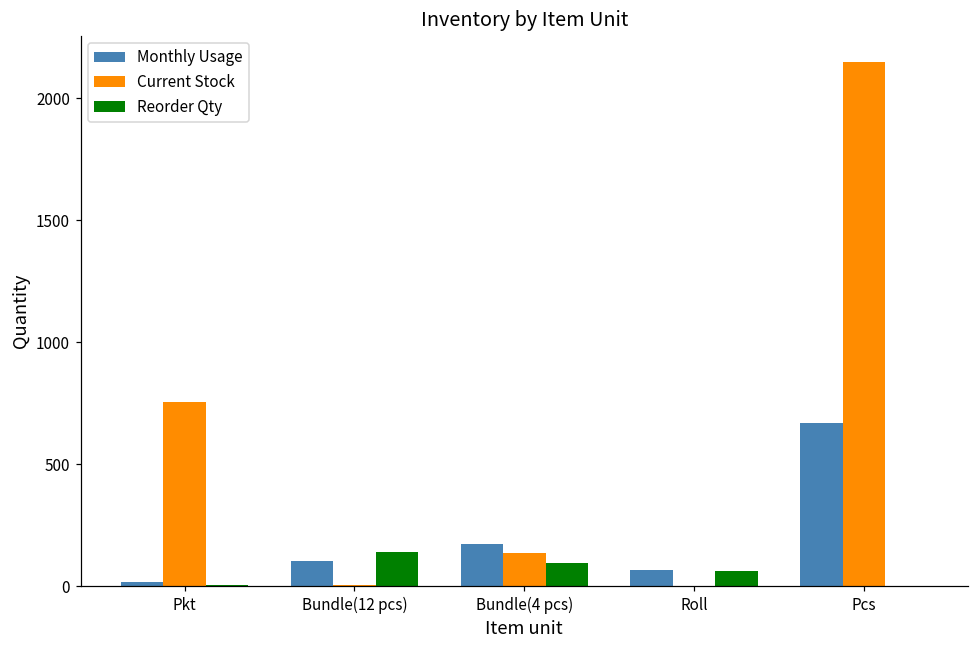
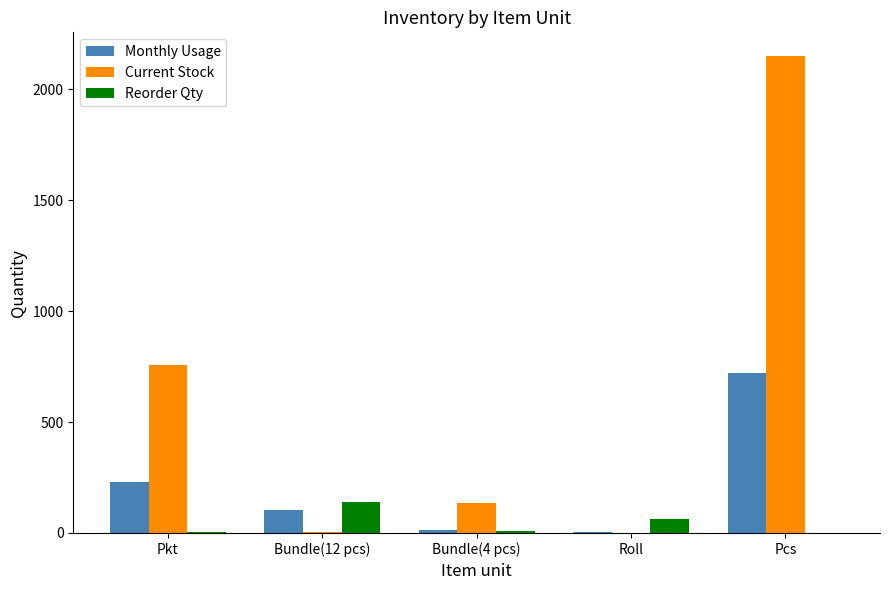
Monthly Usage, Pkt: 20 -> 230
Monthly Usage, Bundle(4 pcs): 170 -> 10
Reorder Qty, Bundle(4 pcs): 90 -> 10
Monthly Usage, Roll: 70 -> 0
Monthly Usage, Pcs: 670 -> 720
